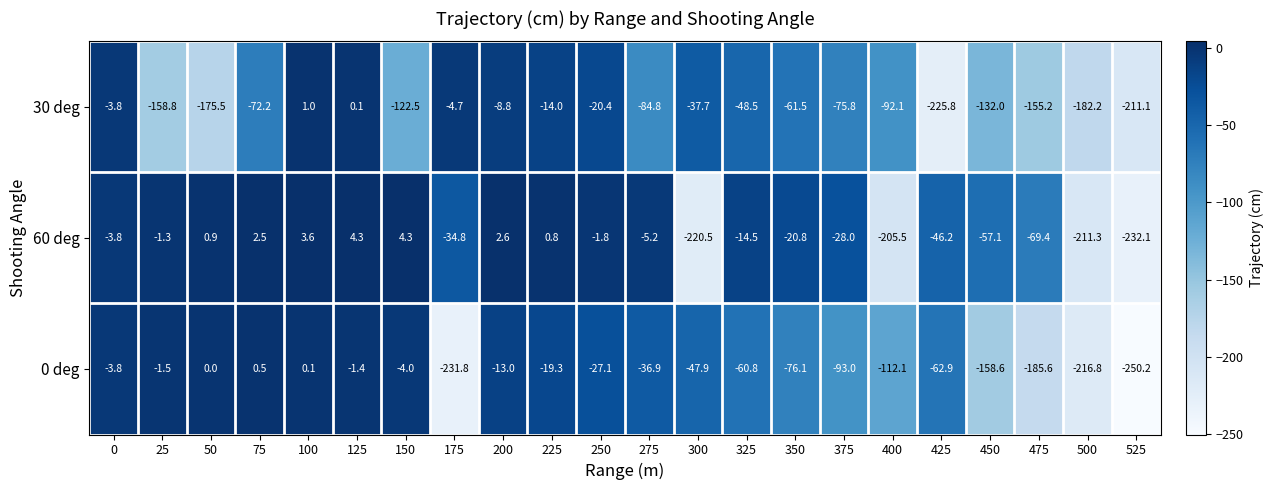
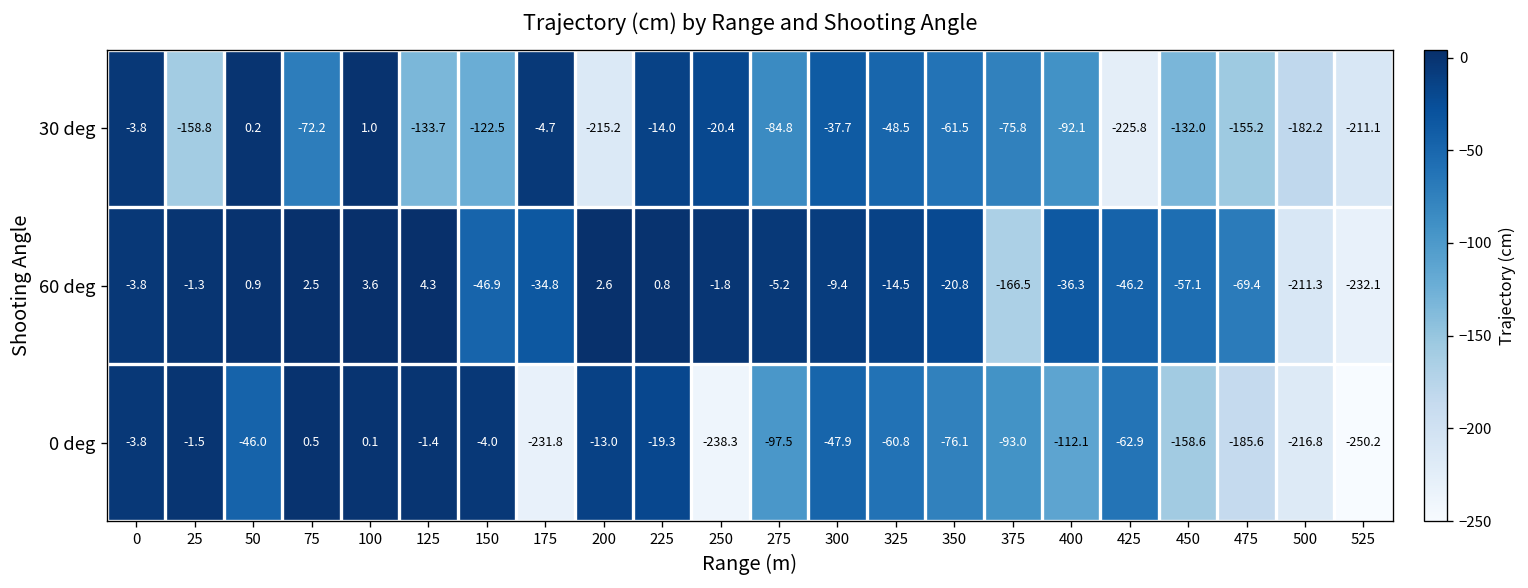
30 deg, 50: -175.5 -> 0.2
30 deg, 125: 0.1 -> -133.7
30 deg, 200: -8.8 -> -215.2
60 deg, 150: 4.3 -> -46.9
60 deg, 300: -220.5 -> -9.4
60 deg, 375: -28.0 -> -166.5
60 deg, 400: -205.5 -> -36.3
0 deg, 50: 0.0 -> -46.0
0 deg, 250: -27.1 -> -238.3
0 deg, 275: -36.9 -> -97.5
